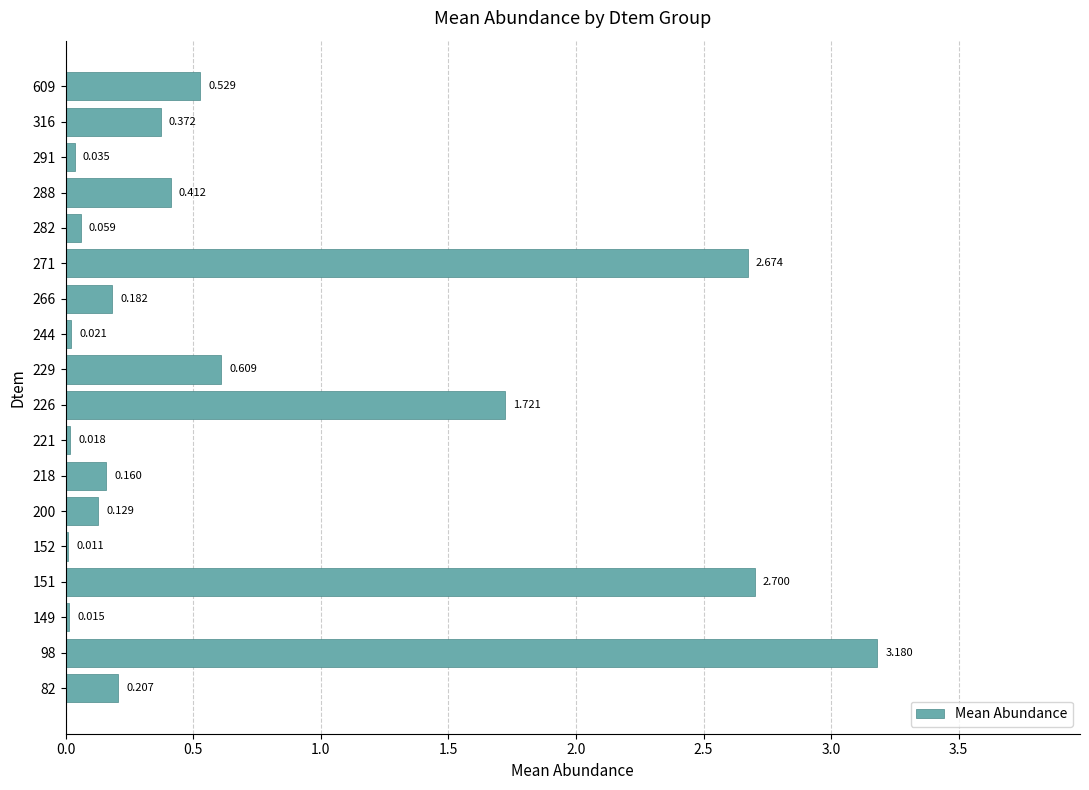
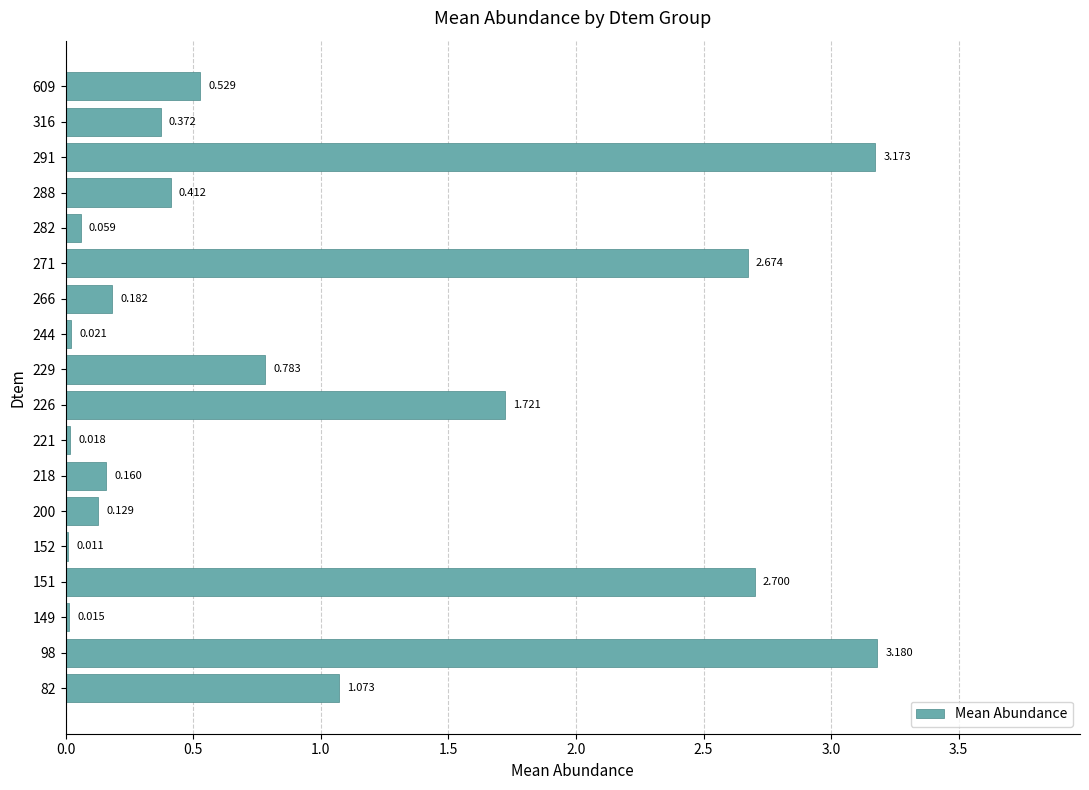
291: 0.035 -> 3.173
229: 0.609 -> 0.783
82: 0.207 -> 1.073
